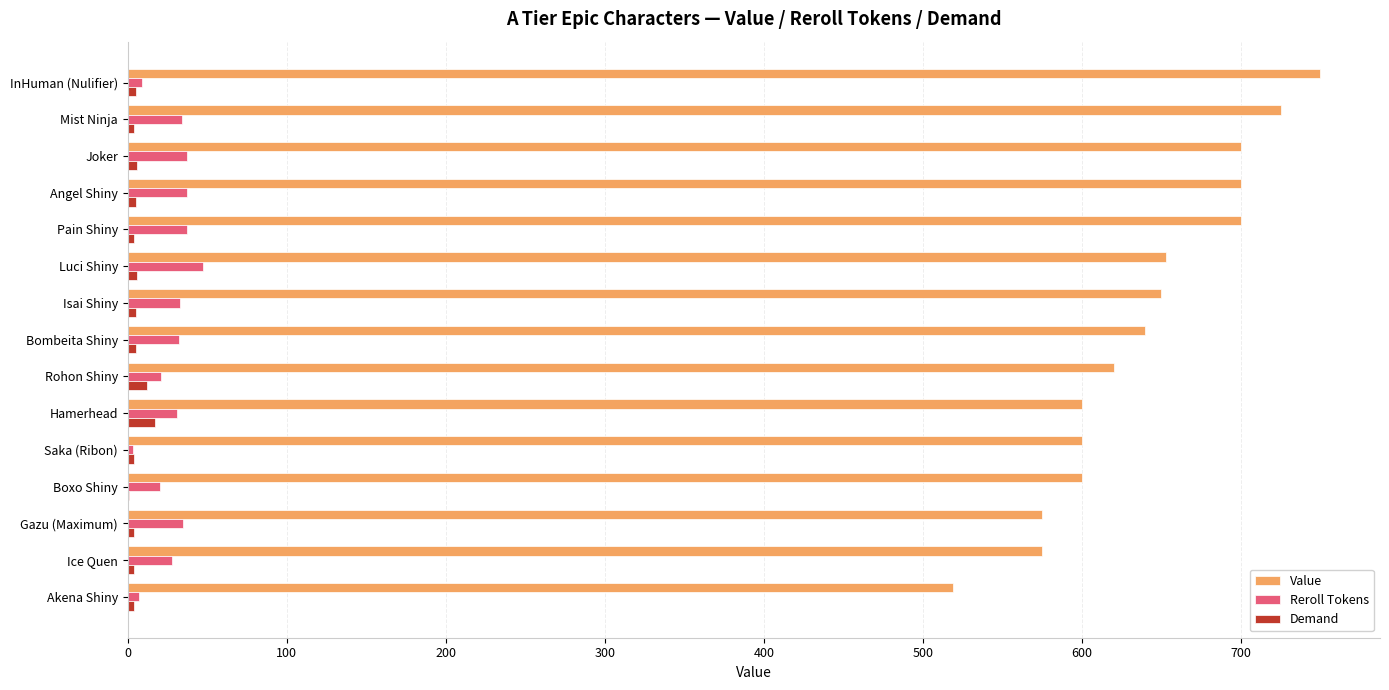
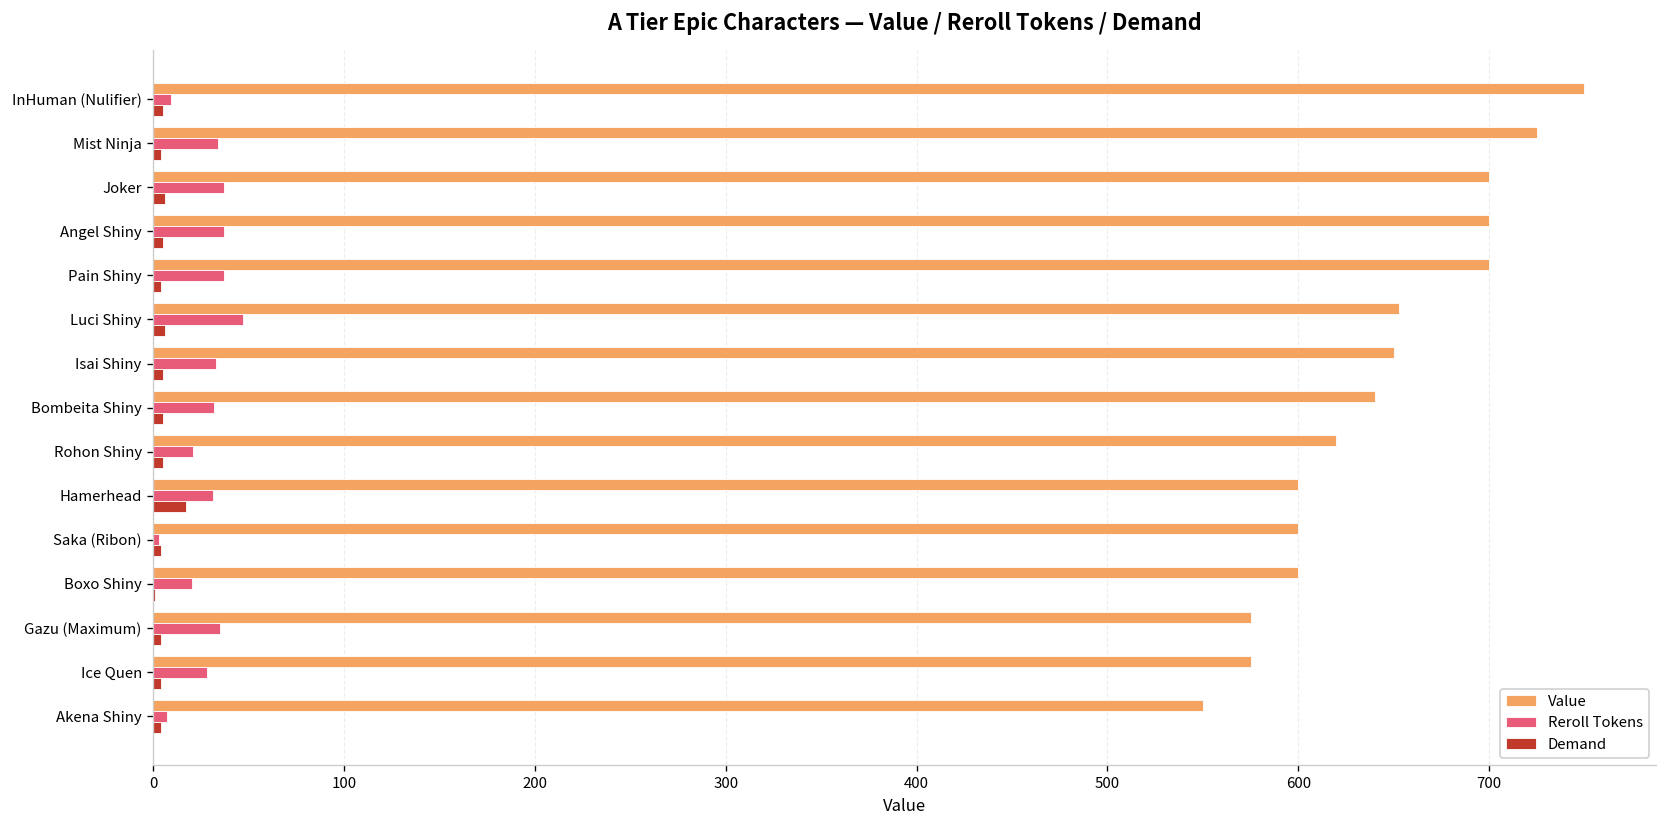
Demand, Rohon Shiny: 12 -> 5
Value, Akena Shiny: 519 -> 550
